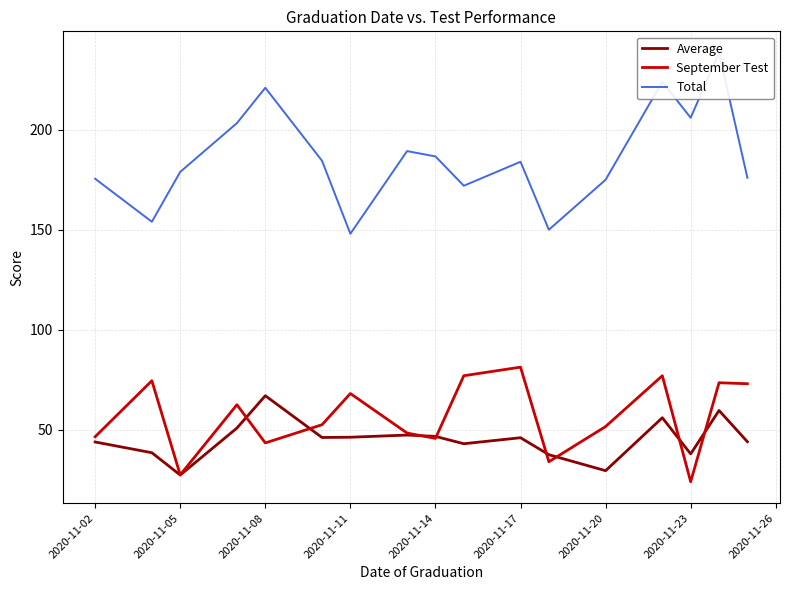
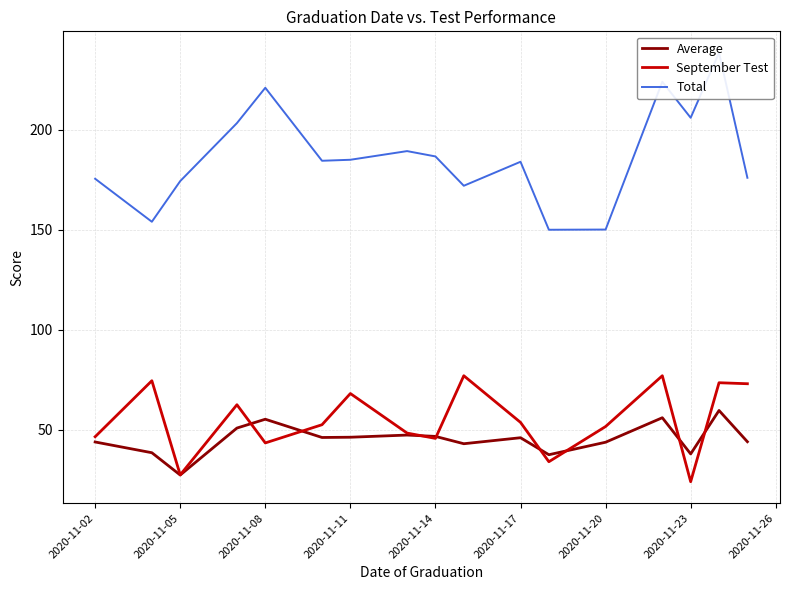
Total, 2020-11-05: 179 -> 174
Average, 2020-11-08: 67 -> 55
Total, 2020-11-11: 148 -> 185
September Test, 2020-11-17: 81 -> 54
Average, 2020-11-20: 30 -> 44
Total, 2020-11-20: 175 -> 150
